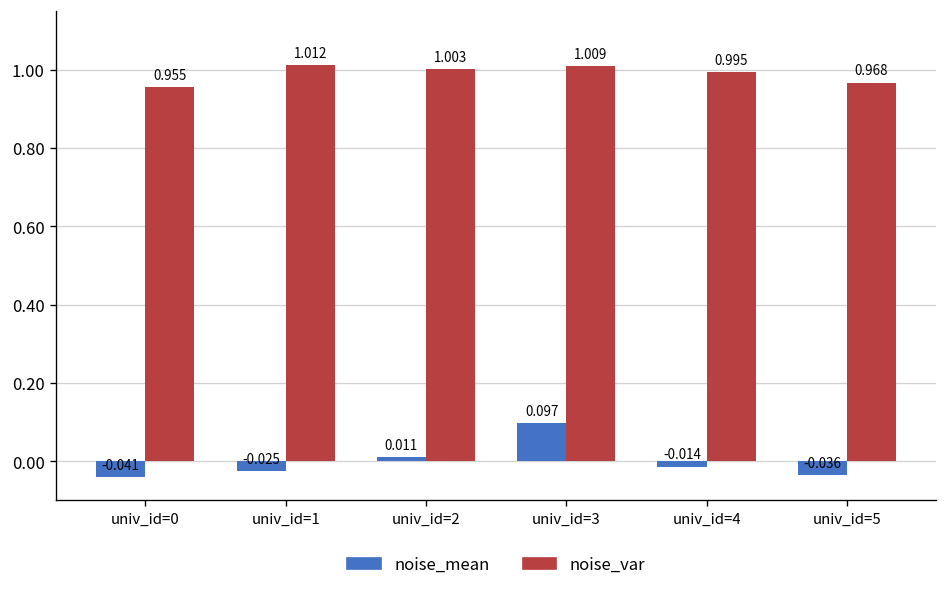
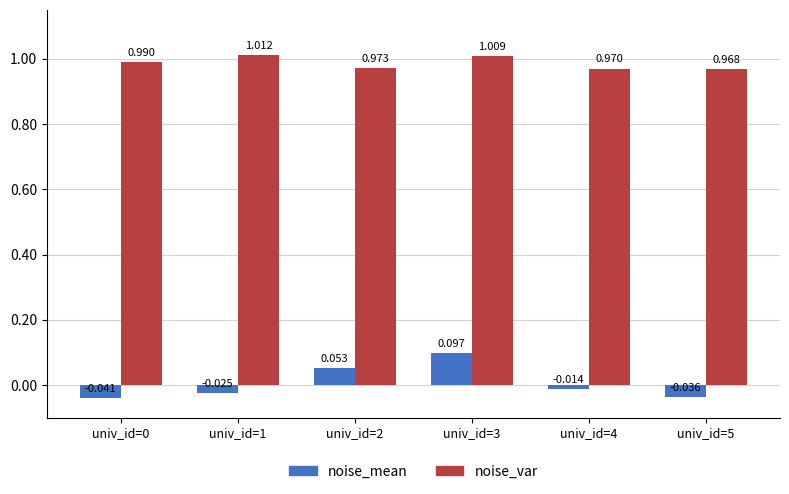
noise_var, univ_id=0: 0.955 -> 0.990
noise_mean, univ_id=2: 0.011 -> 0.053
noise_var, univ_id=2: 1.003 -> 0.973
noise_var, univ_id=4: 0.995 -> 0.970
